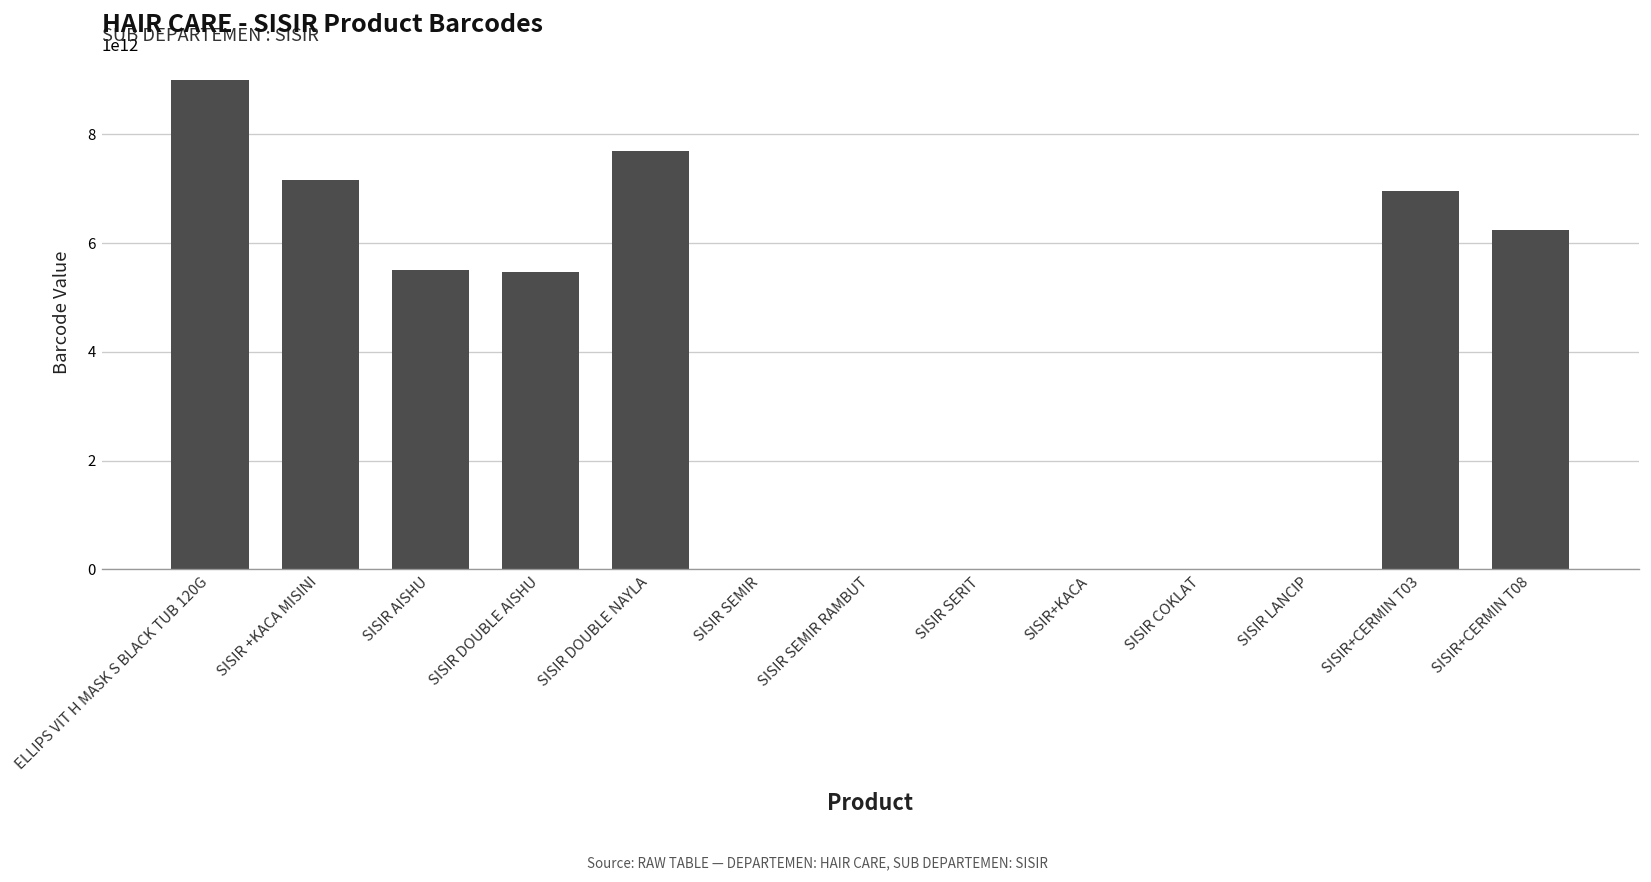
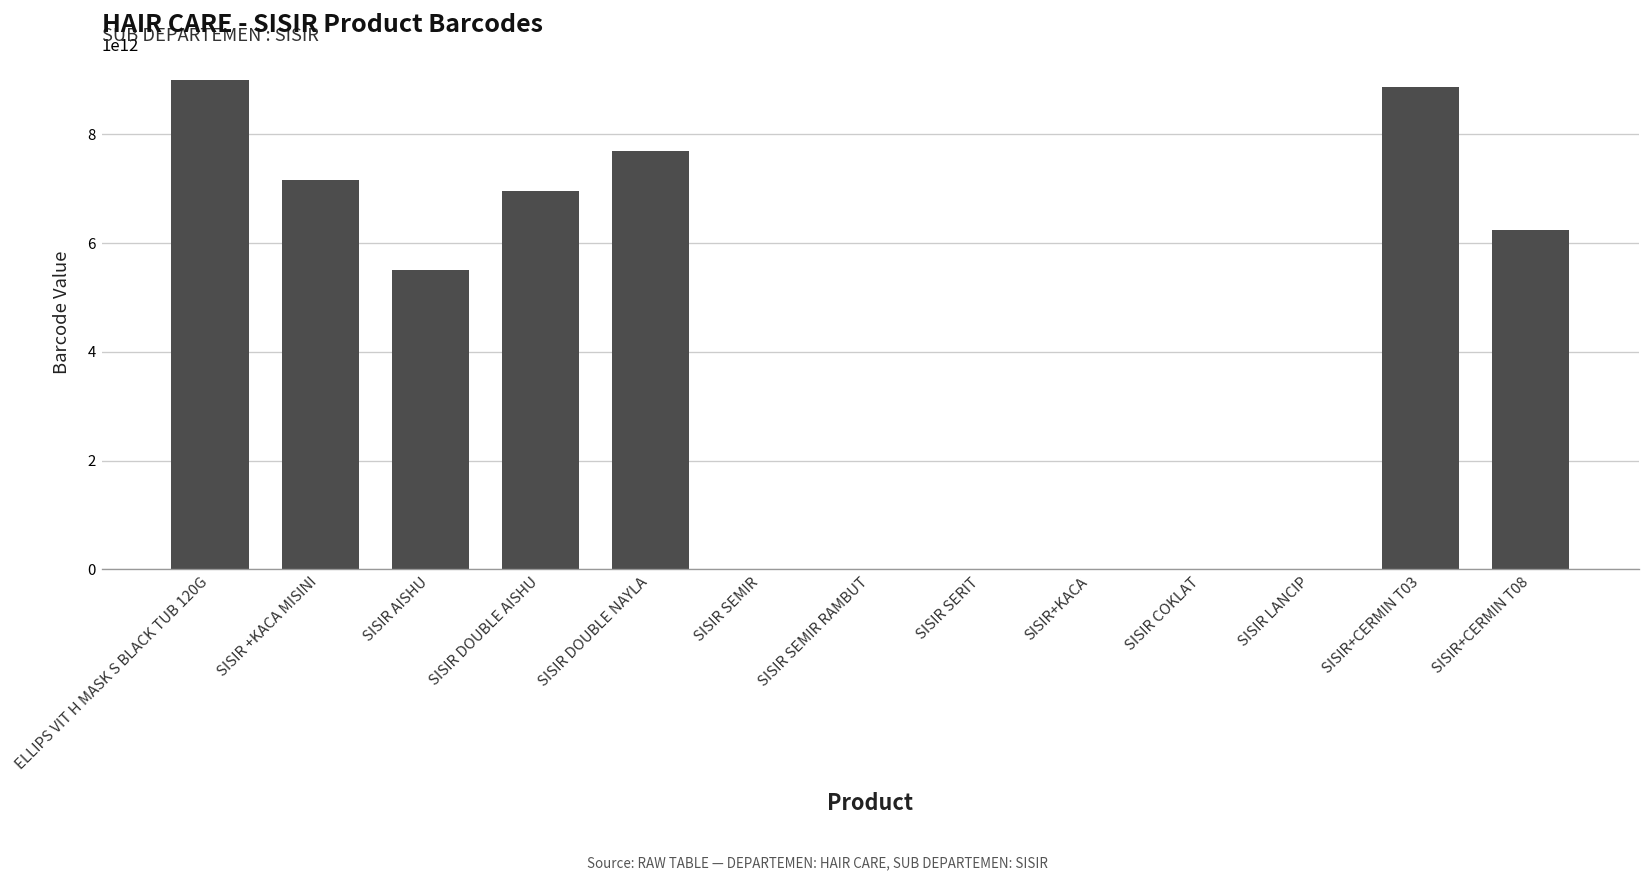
SISIR DOUBLE AISHU: 5500000000000 -> 6900000000000
SISIR+CERMIN T03: 6900000000000 -> 8900000000000
